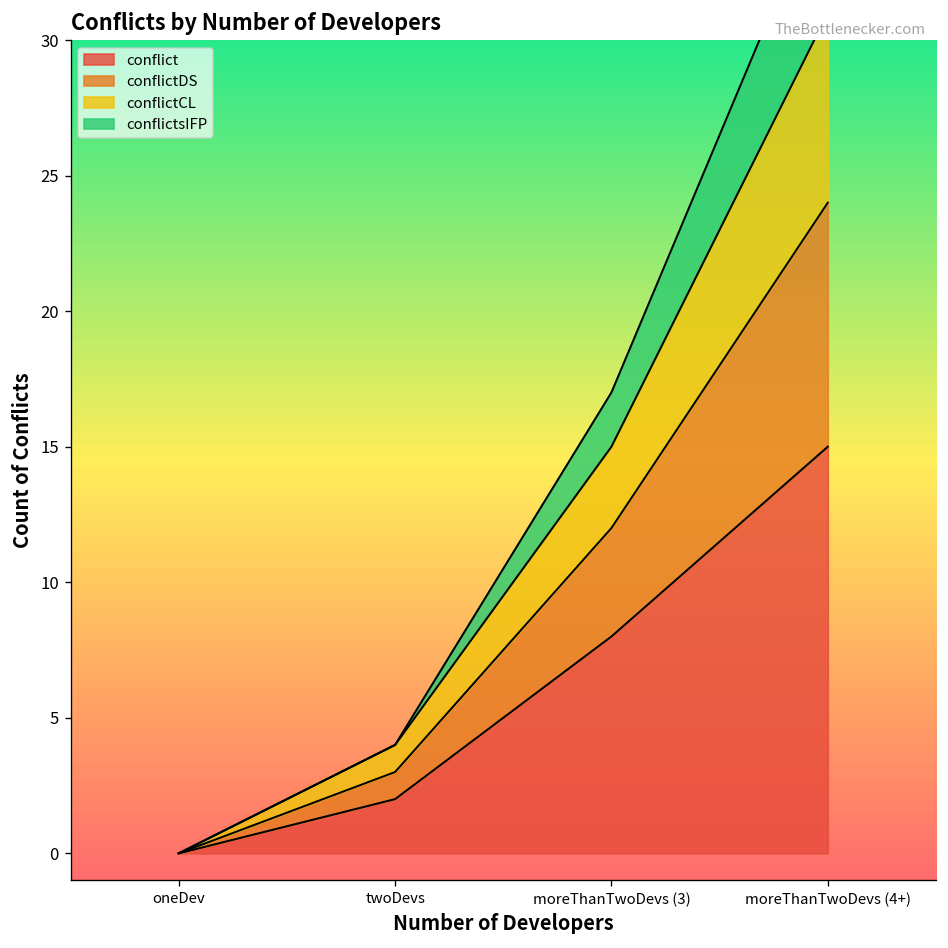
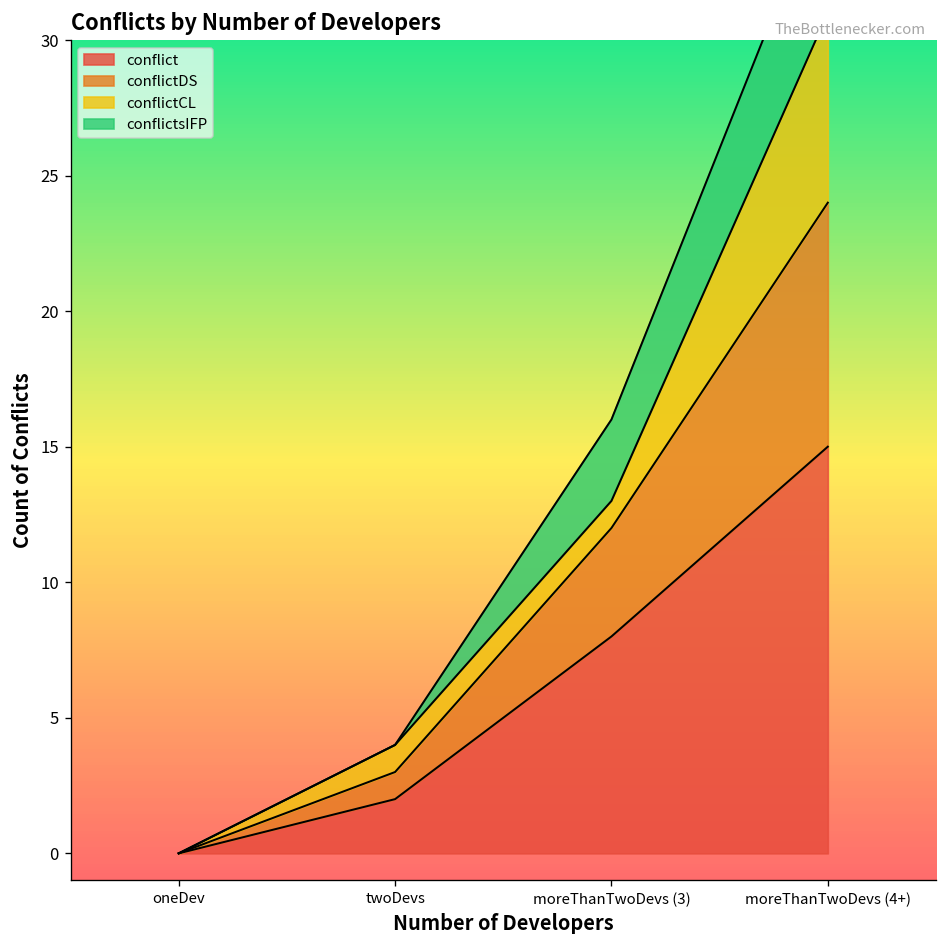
conflictCL, moreThanTwoDevs (3): 3 -> 1
conflictsIFP, moreThanTwoDevs (3): 2 -> 3
